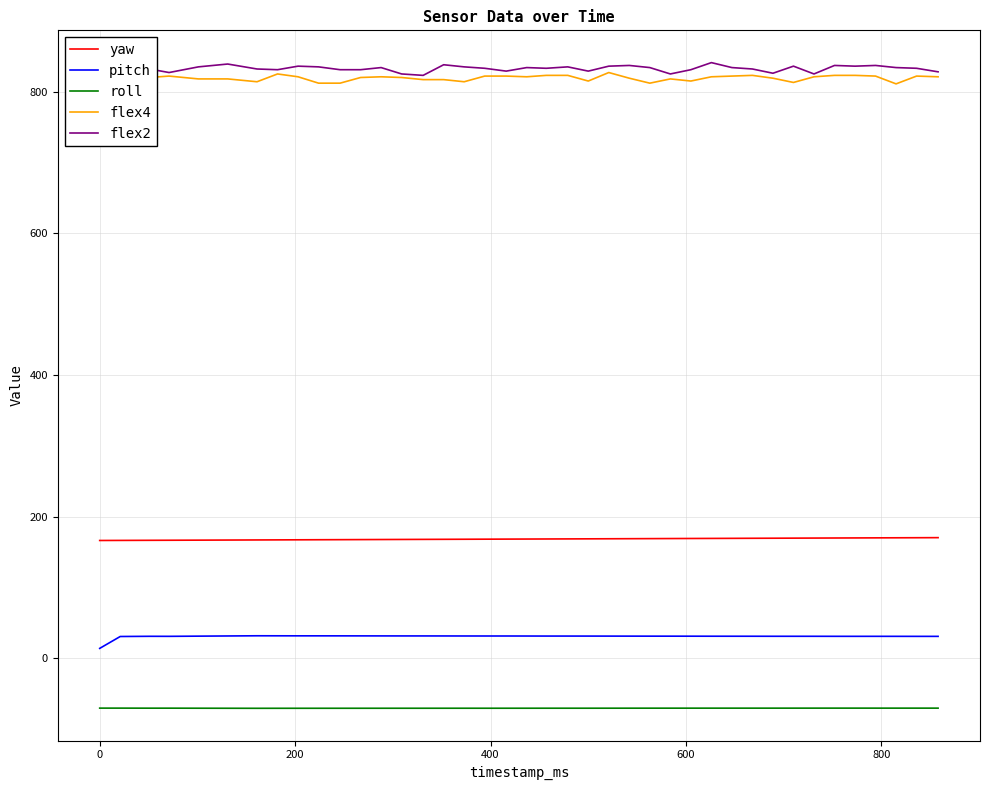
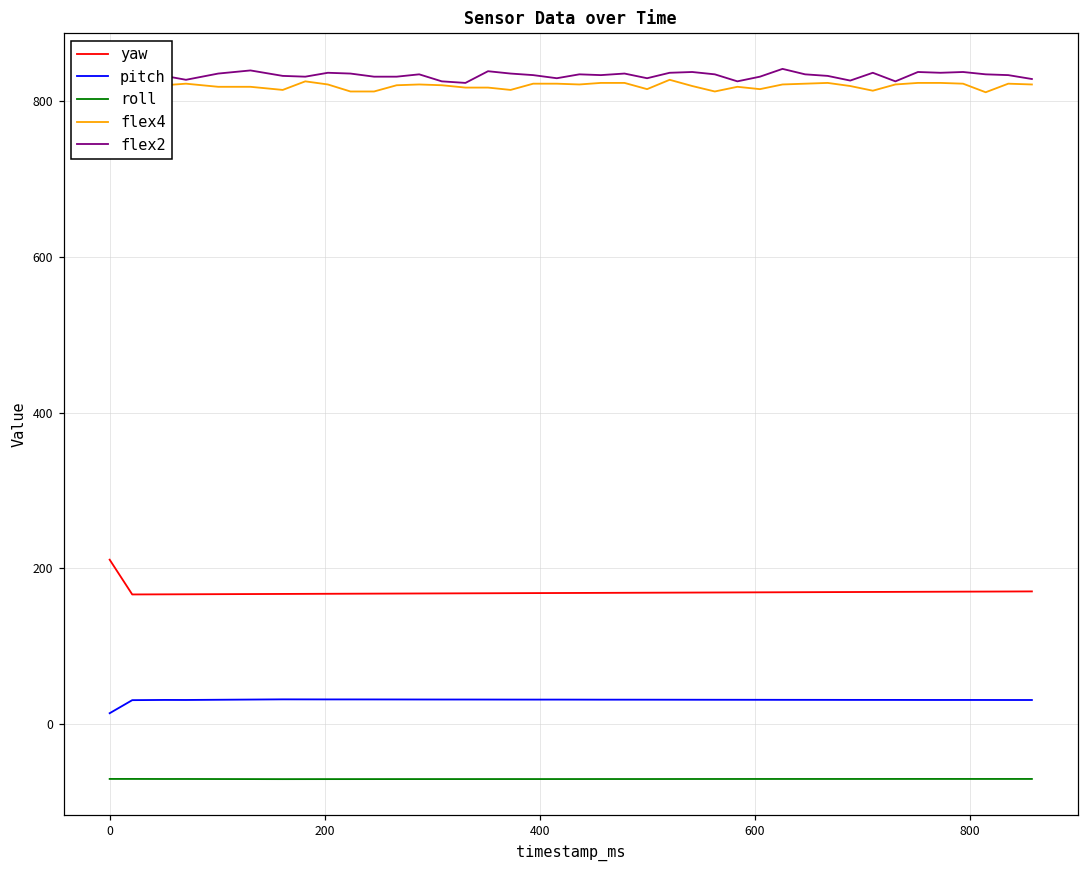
yaw, 0: 170 -> 210
